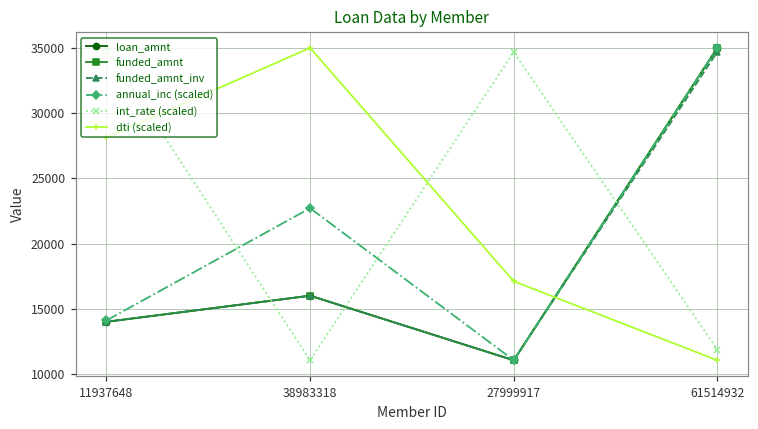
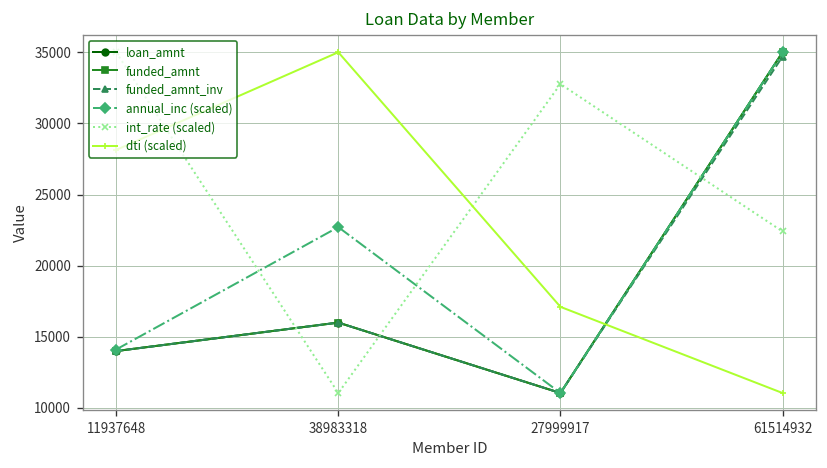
int_rate (scaled), 27999917: 34700 -> 32800
int_rate (scaled), 61514932: 11900 -> 22400
